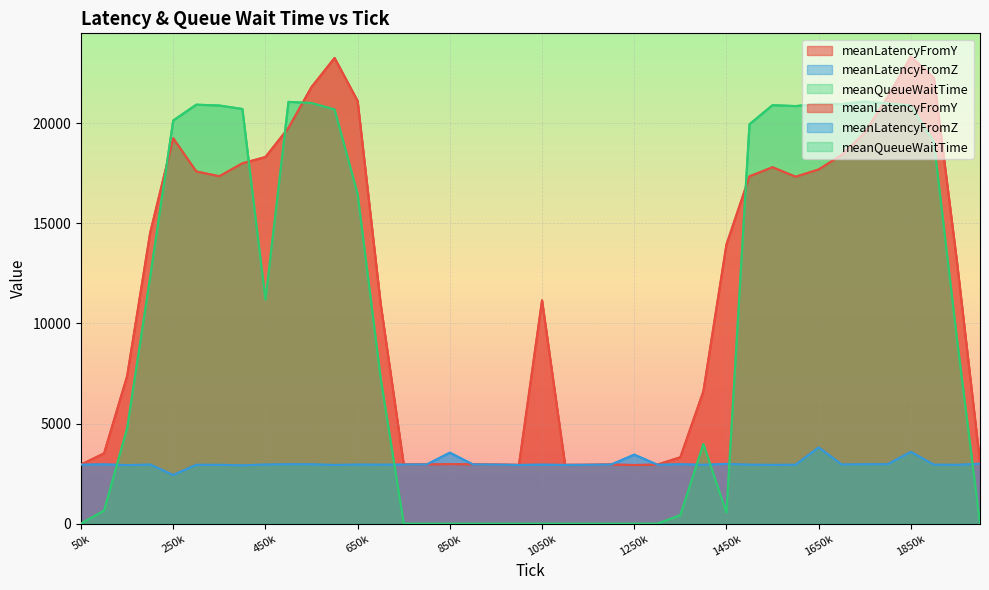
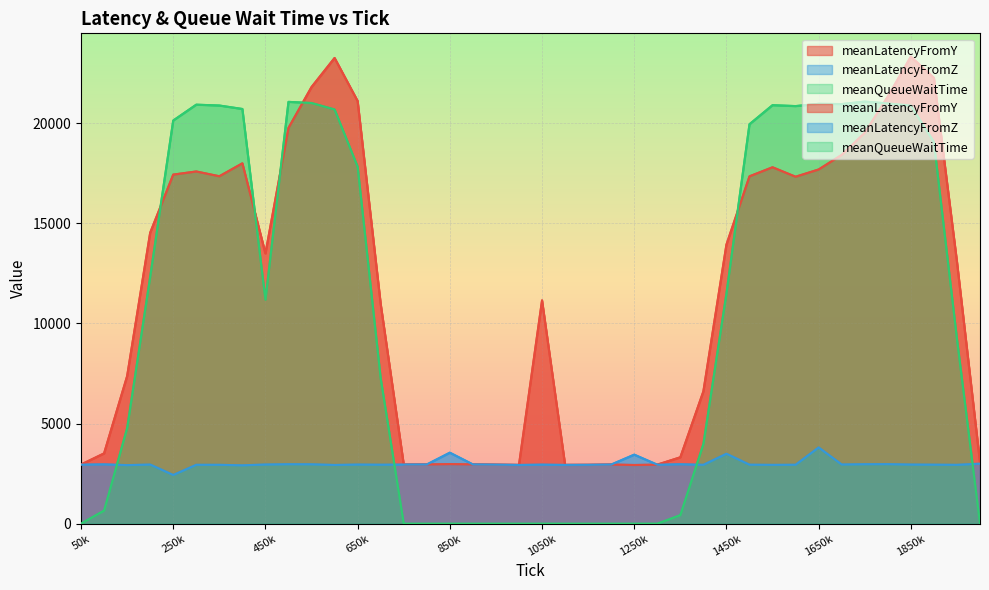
meanLatencyFromY, 250k: 19200 -> 17400
meanLatencyFromY, 450k: 18300 -> 13500
meanQueueWaitTime, 650k: 16500 -> 17800
meanLatencyFromZ, 1450k: 3000 -> 3500
meanQueueWaitTime, 1450k: 600 -> 11500
meanLatencyFromZ, 1850k: 3600 -> 3000
